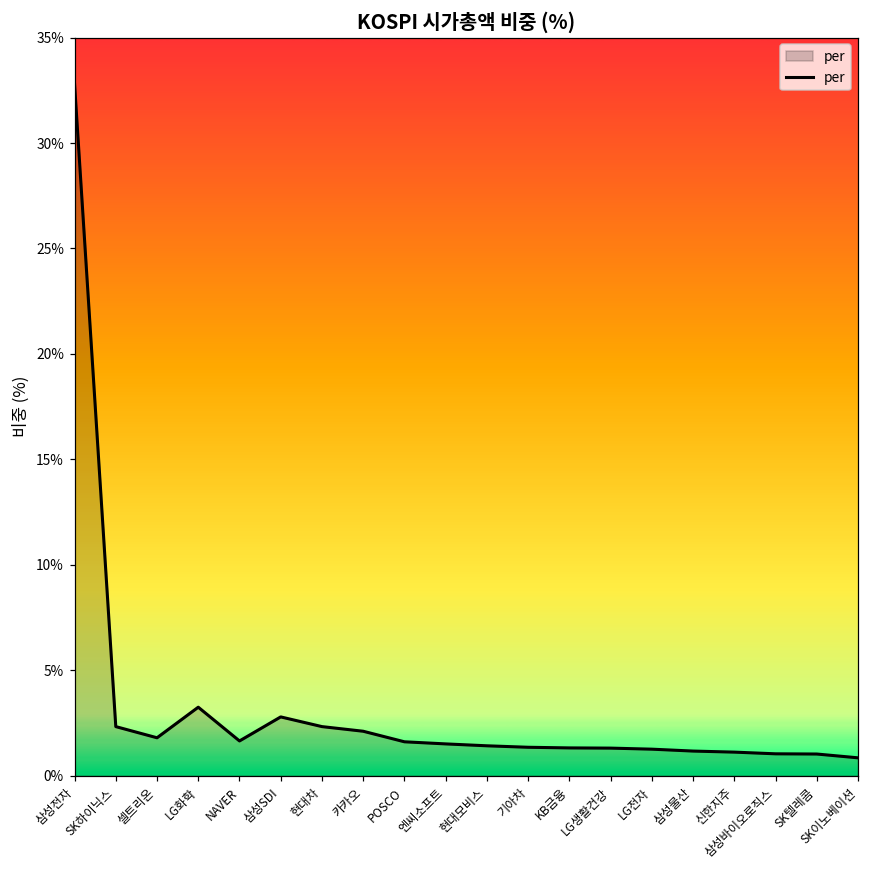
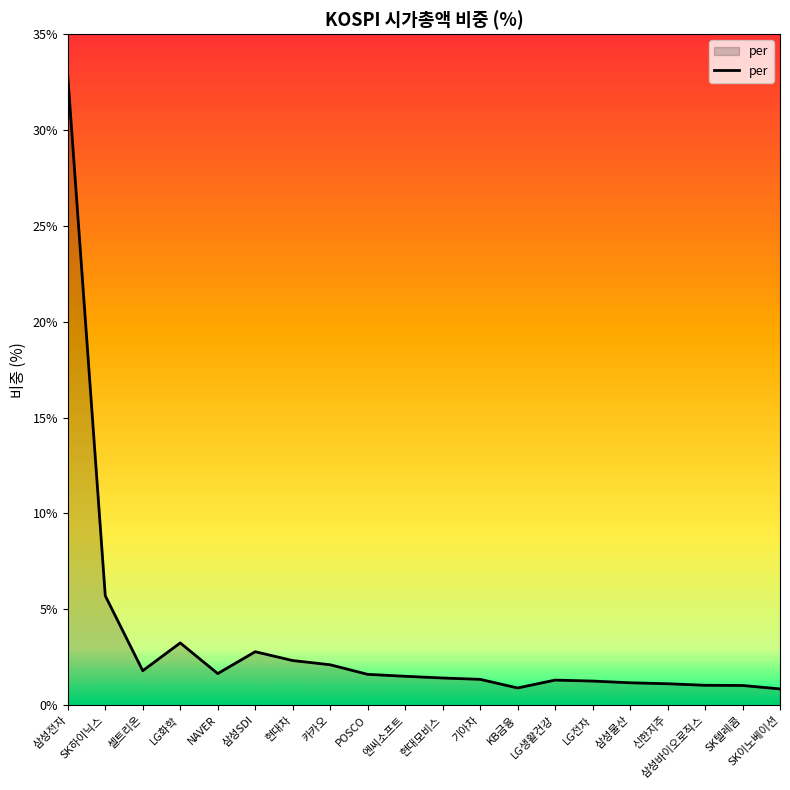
SK하이닉스: 2.3% -> 5.7%
KB금융: 1.3% -> 0.9%
